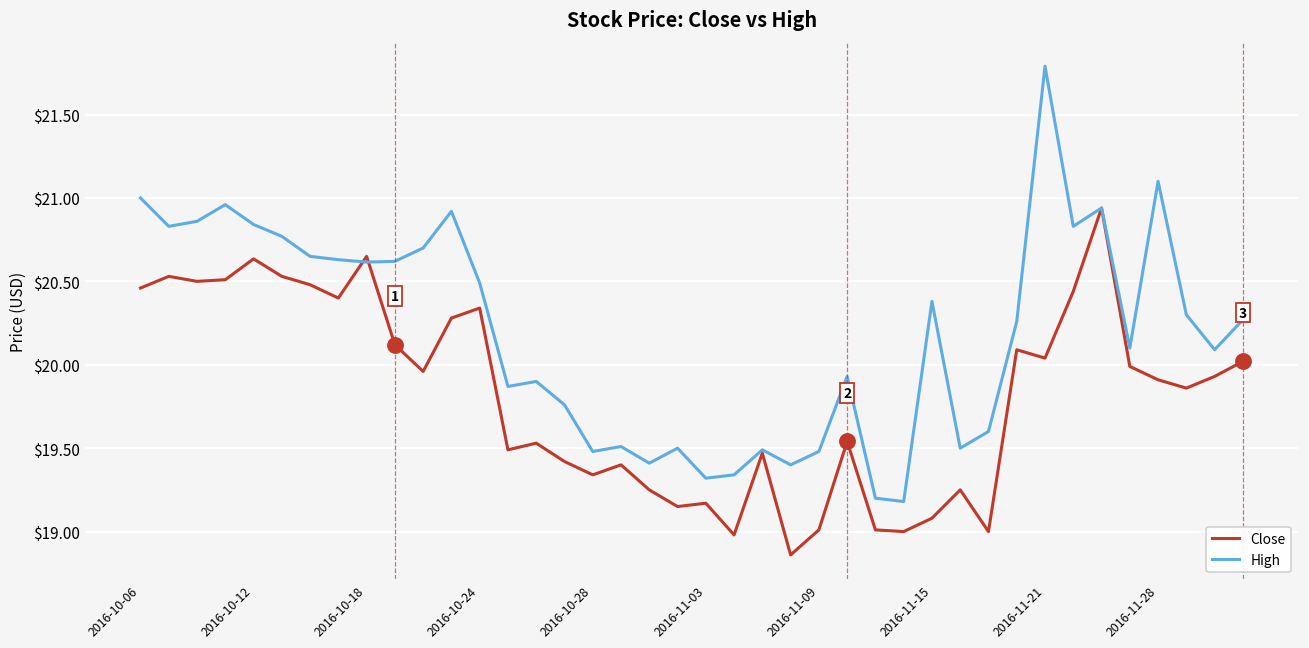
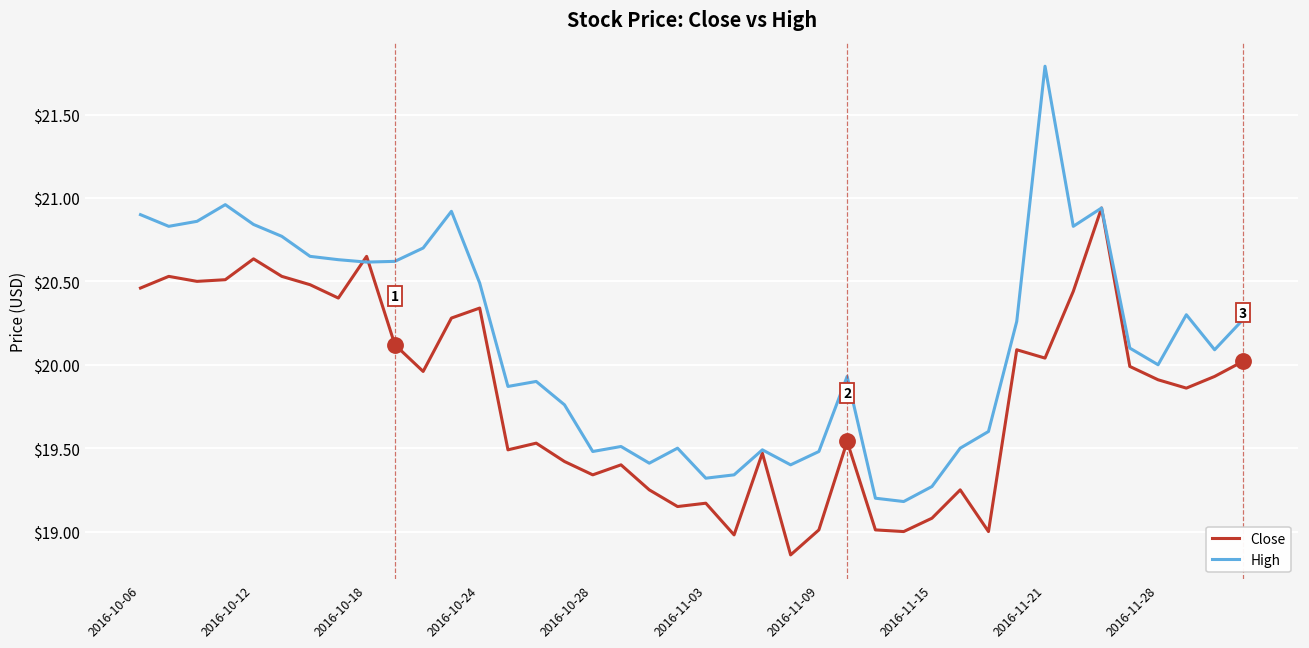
High, 2016-10-06: $21.0 -> $20.9
High, 2016-11-15: $20.38 -> $19.27
High, 2016-11-28: $21.1 -> $20.0
